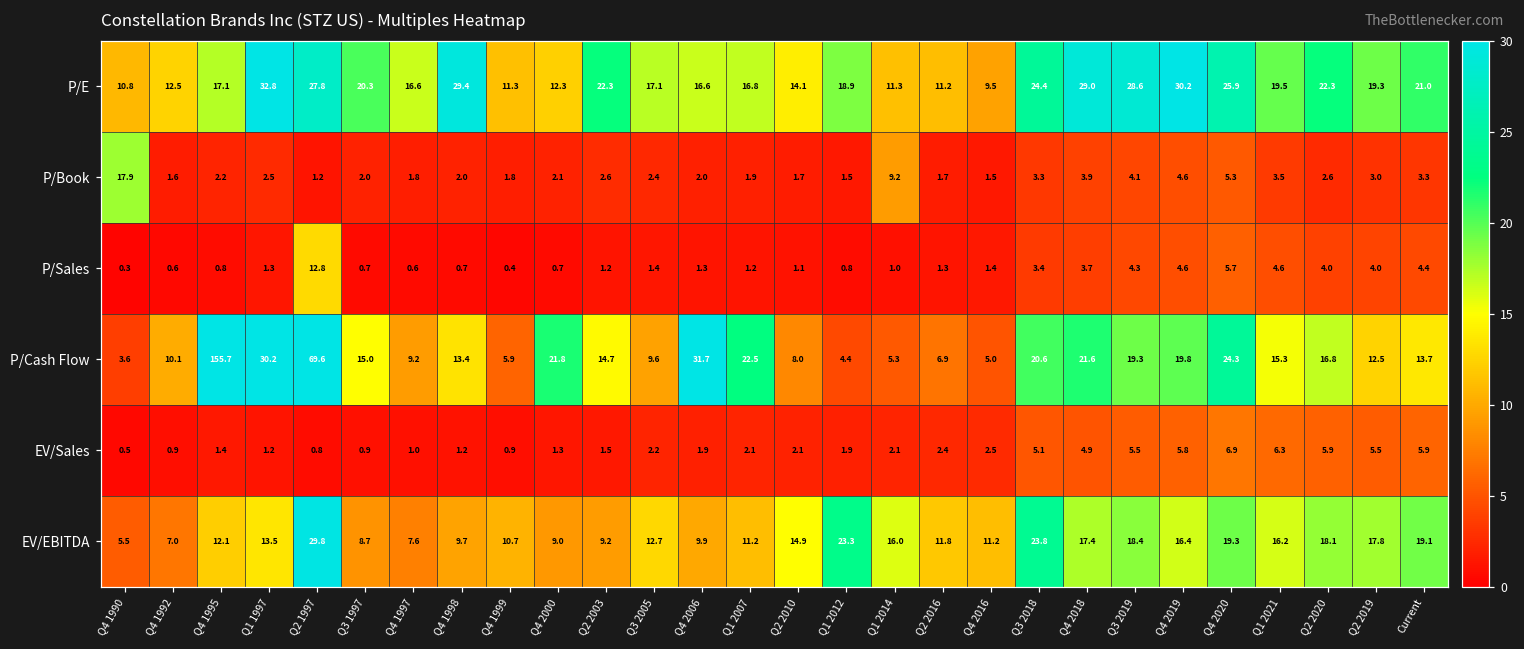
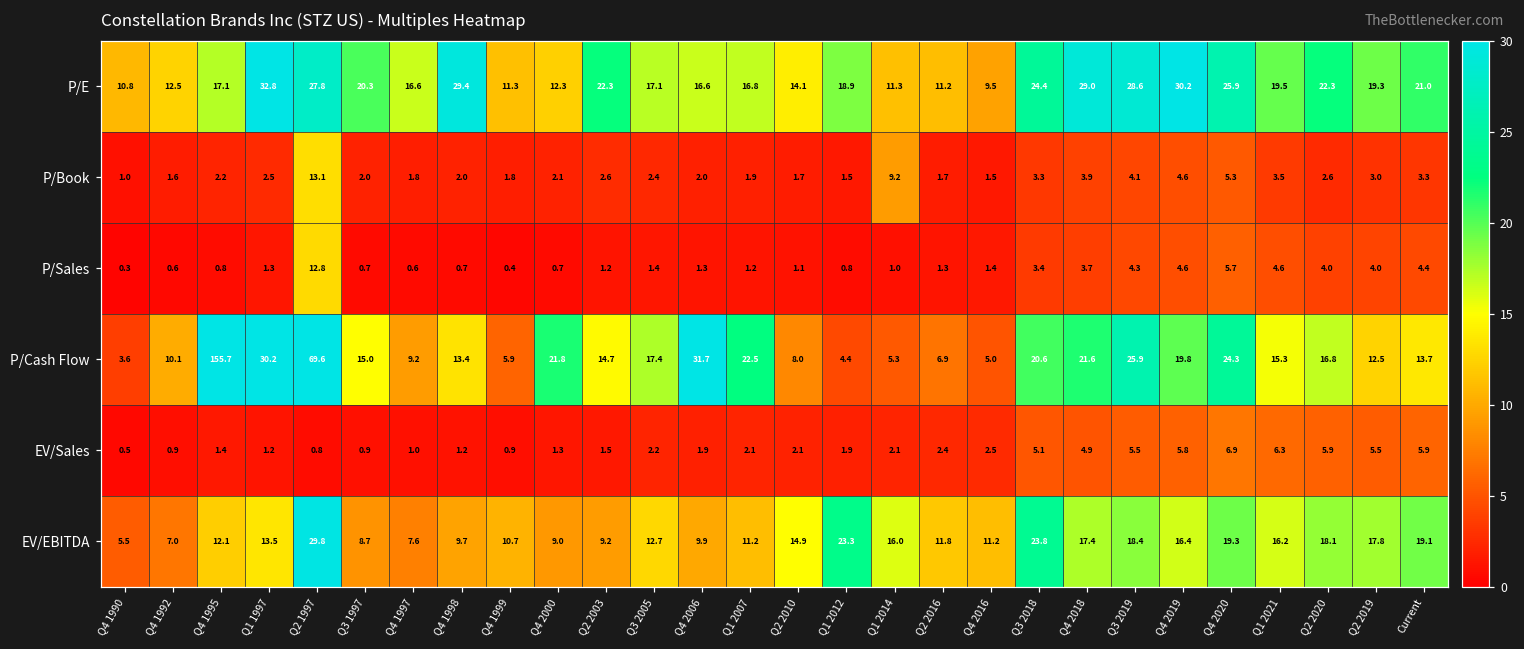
P/Book, Q4 1990: 17.9 -> 1.0
P/Book, Q2 1997: 1.2 -> 13.1
P/Cash Flow, Q3 2005: 9.6 -> 17.4
P/Cash Flow, Q3 2019: 19.3 -> 25.9
